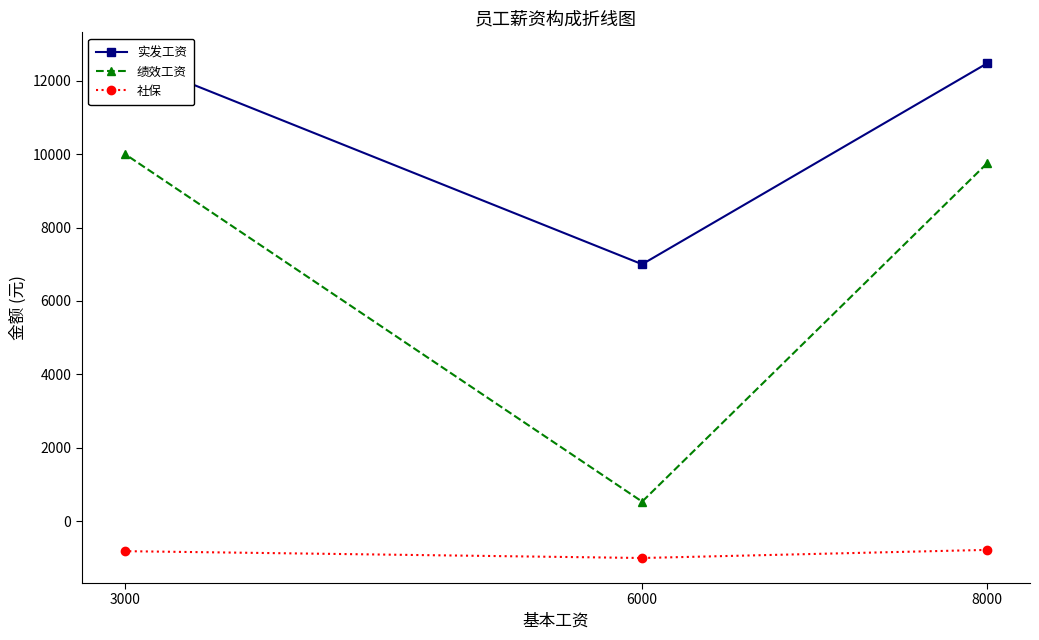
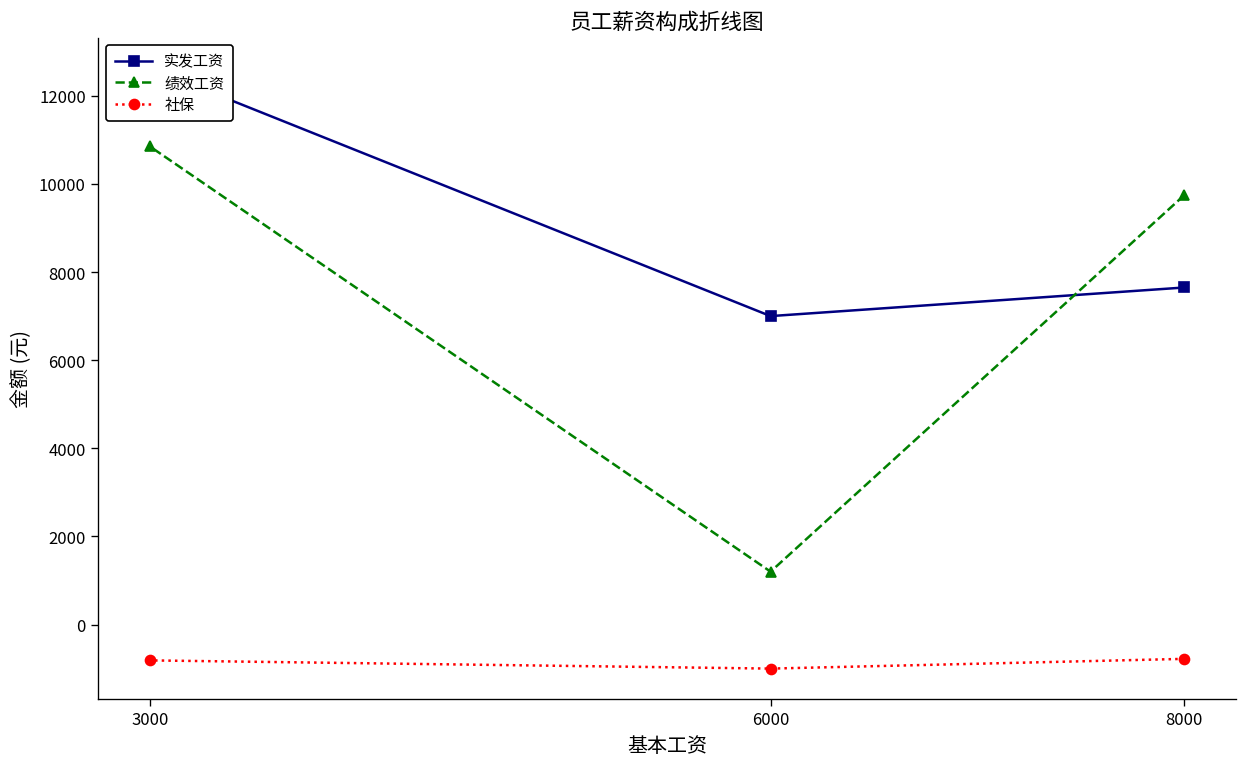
绩效工资, 3000: 10000 -> 10800
绩效工资, 6000: 500 -> 1200
实发工资, 8000: 12500 -> 7600
